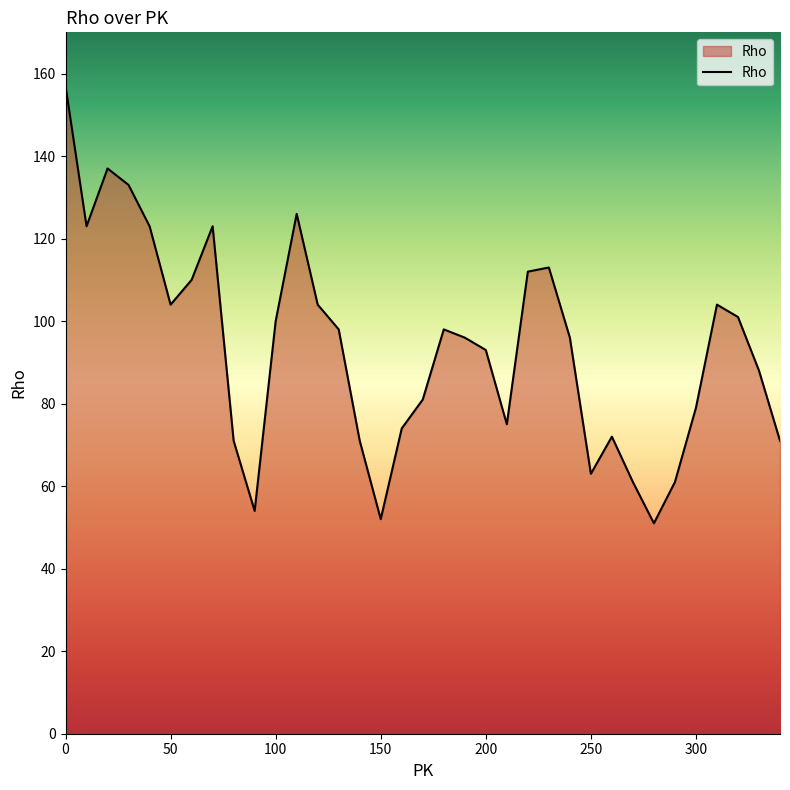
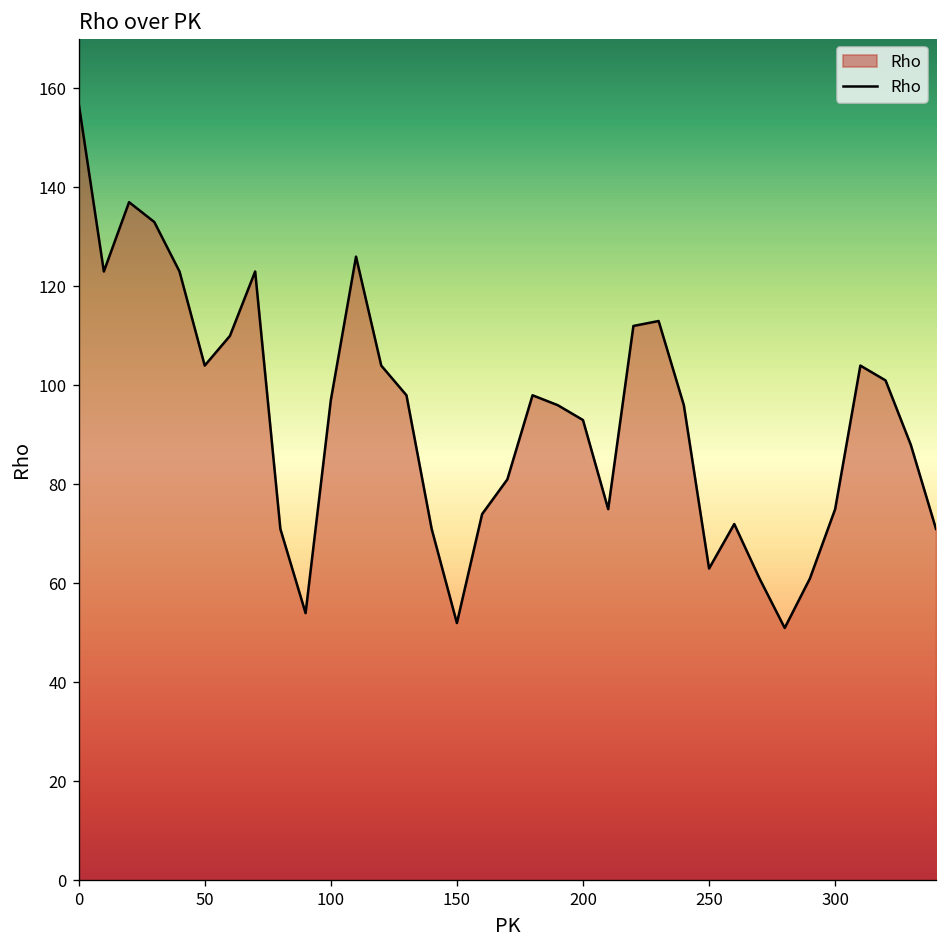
100: 100 -> 97
300: 79 -> 75
